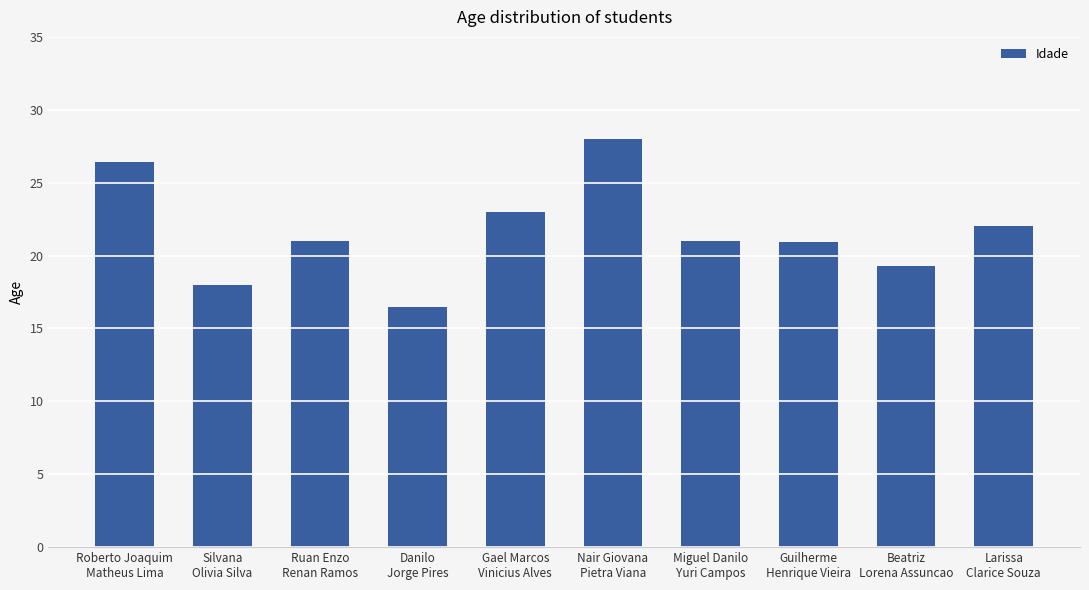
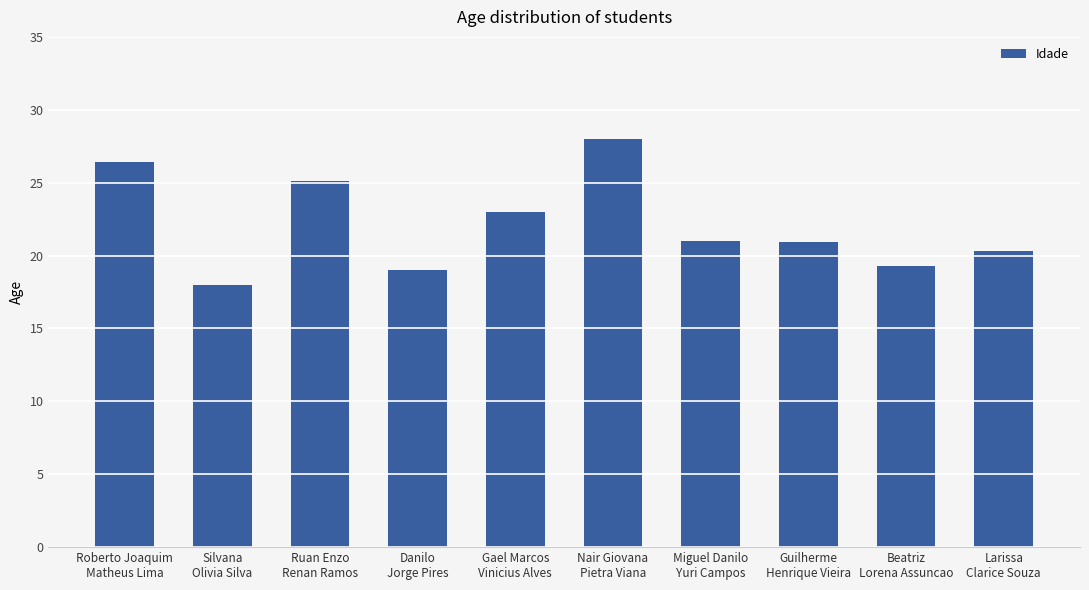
Ruan Enzo Renan Ramos: 21.0 -> 25.1
Danilo Jorge Pires: 16.5 -> 19.0
Larissa Clarice Souza: 22.0 -> 20.3
